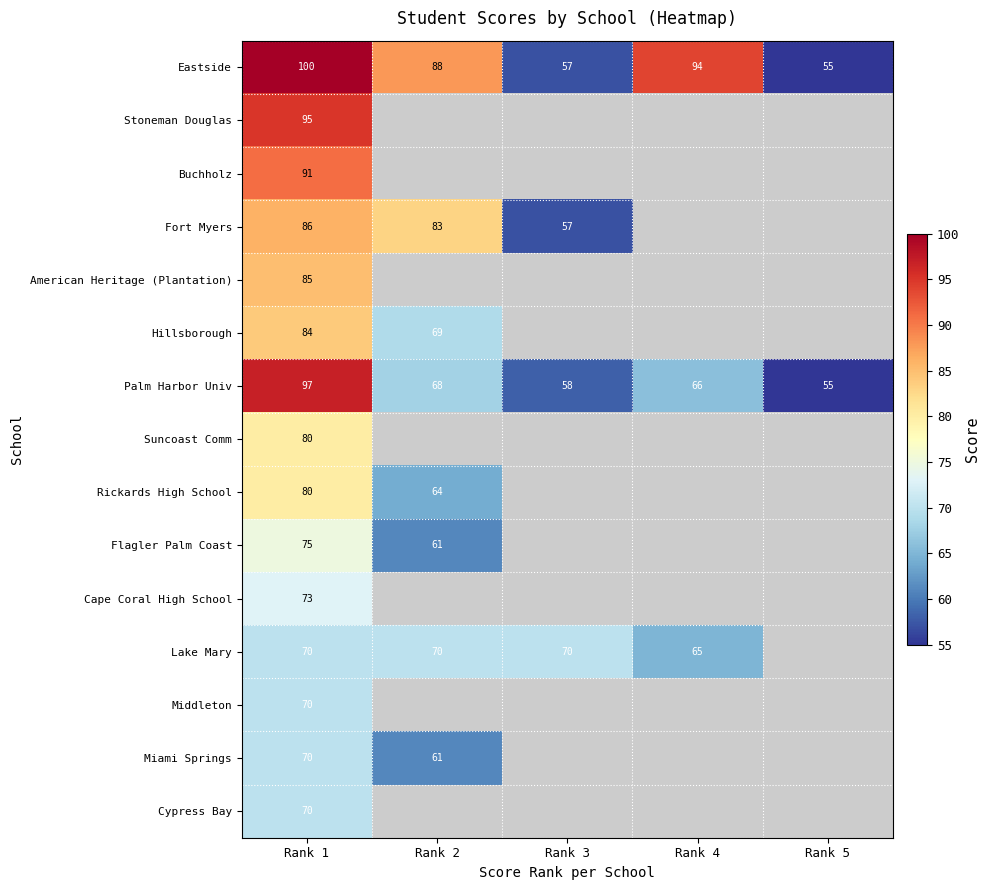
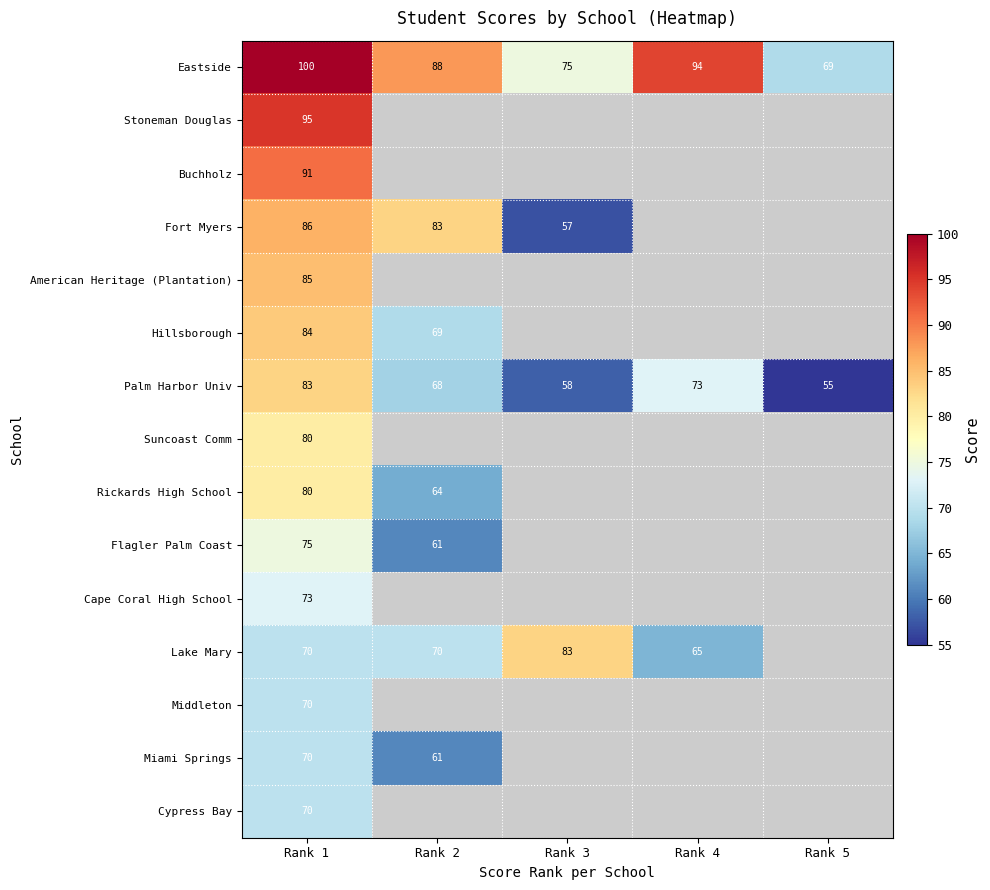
Eastside, Rank 3: 57 -> 75
Eastside, Rank 5: 55 -> 69
Palm Harbor Univ, Rank 1: 97 -> 83
Palm Harbor Univ, Rank 4: 66 -> 73
Lake Mary, Rank 3: 70 -> 83
